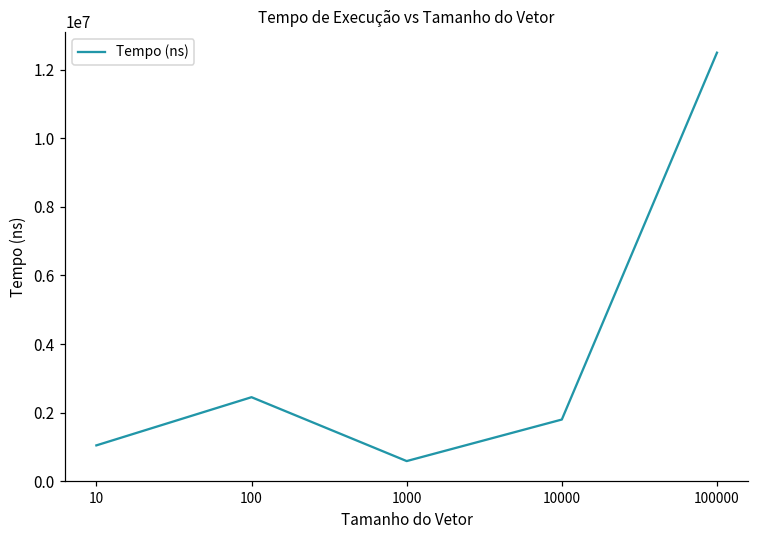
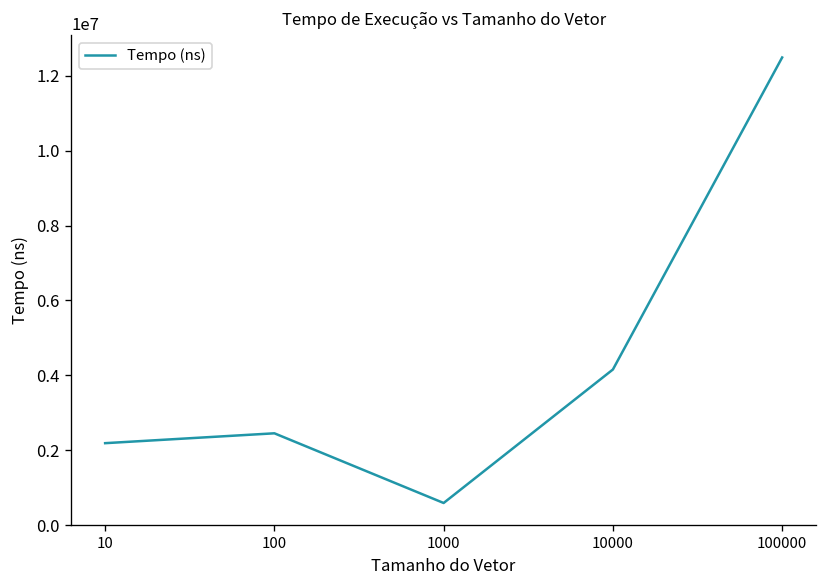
10: 1000000 -> 2200000
10000: 1800000 -> 4200000
